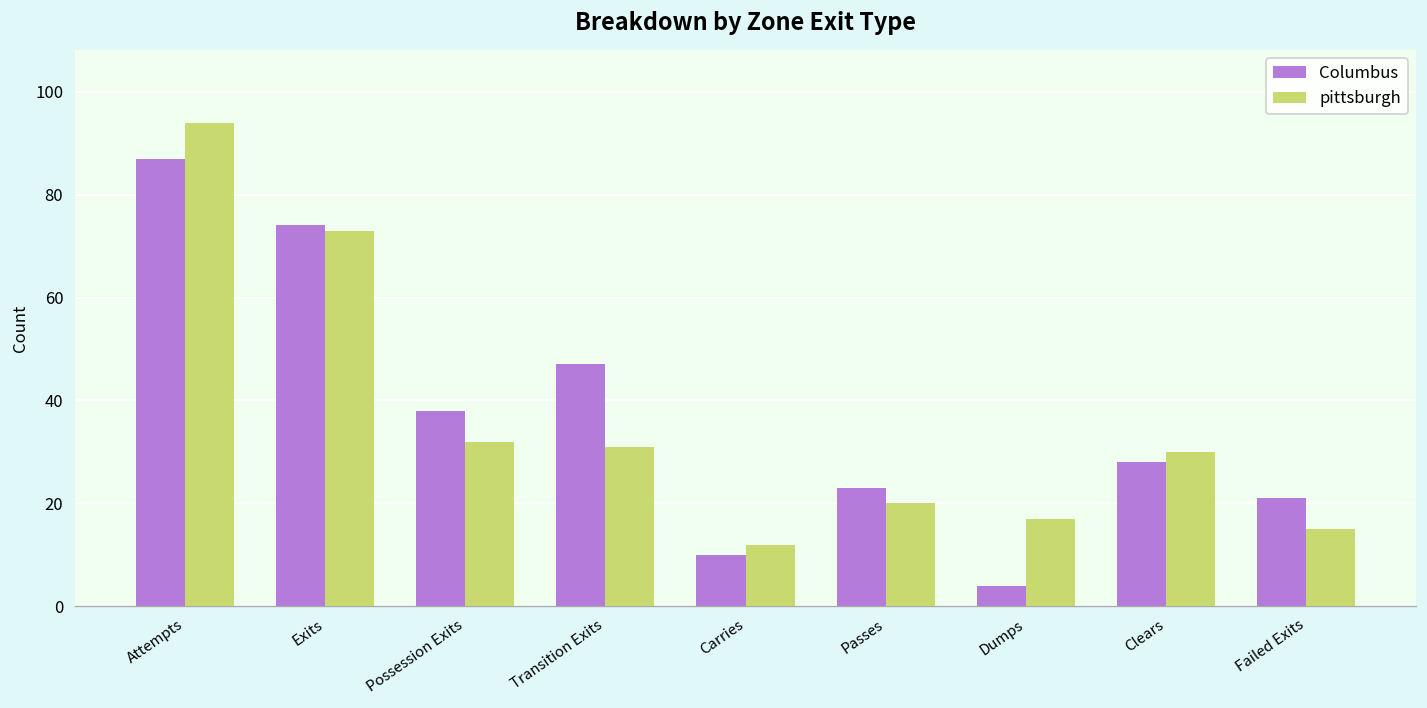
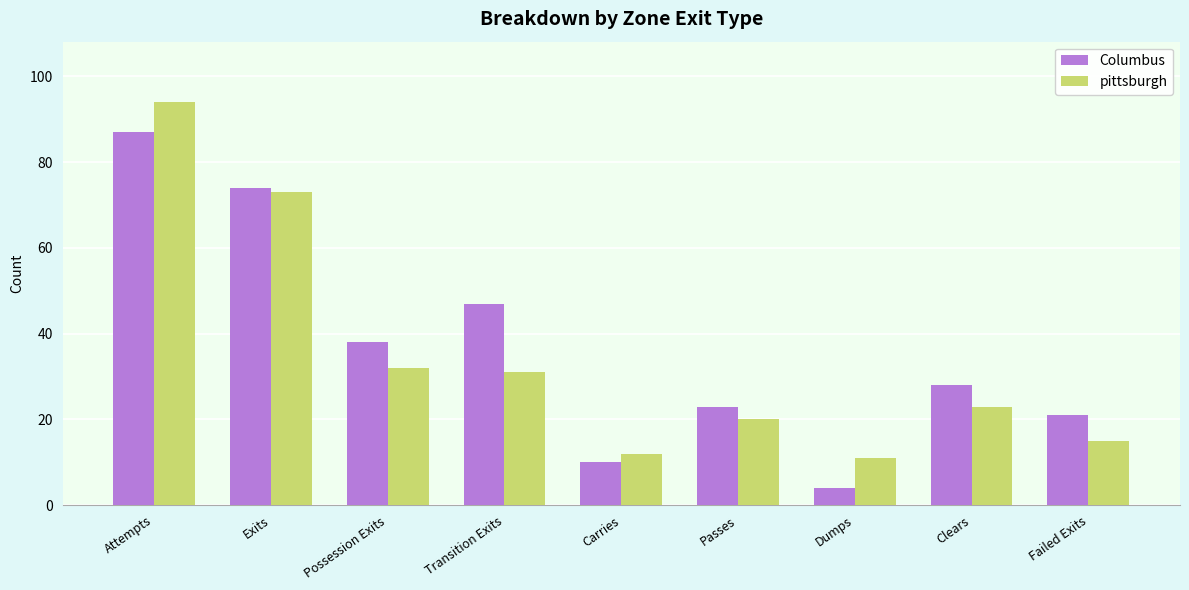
pittsburgh, Dumps: 17 -> 11
pittsburgh, Clears: 30 -> 23
